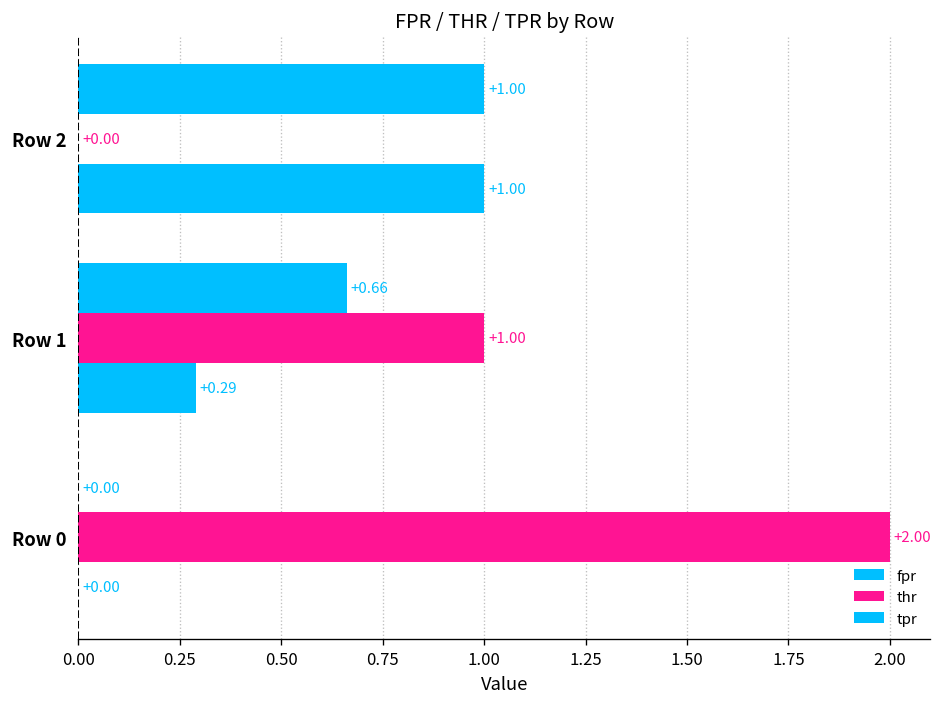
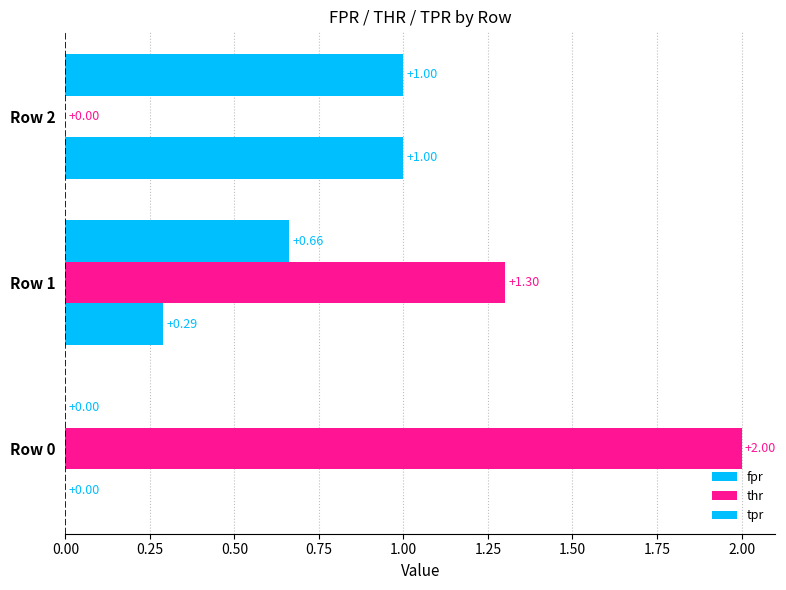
thr, Row 1: +1.00 -> +1.30
